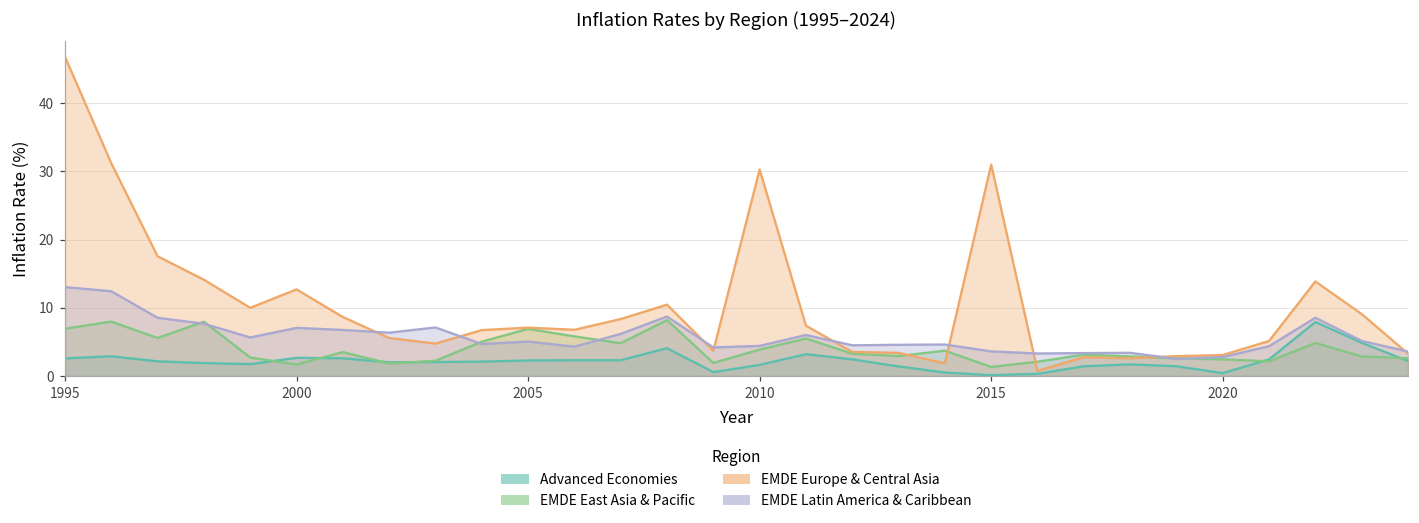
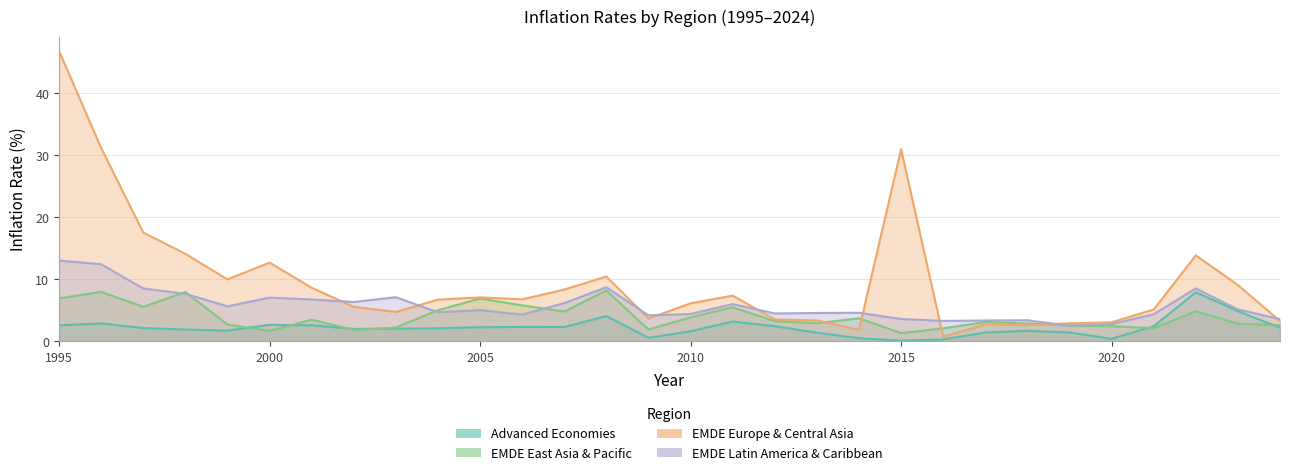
EMDE Europe & Central Asia, 2010: 30 -> 6
